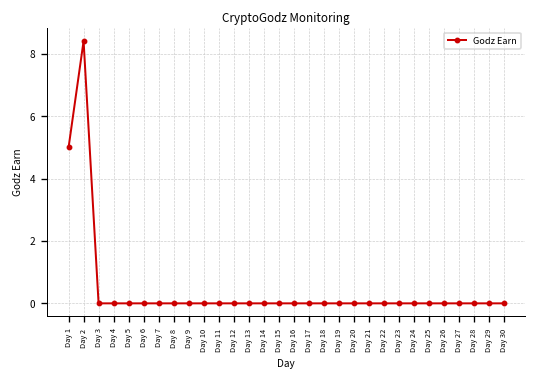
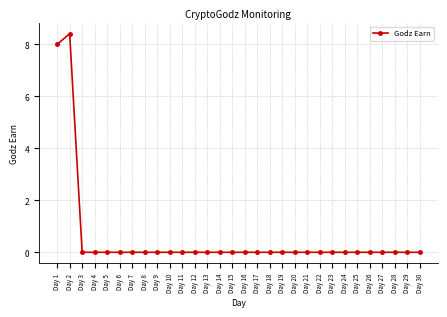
Day 1: 5 -> 8
